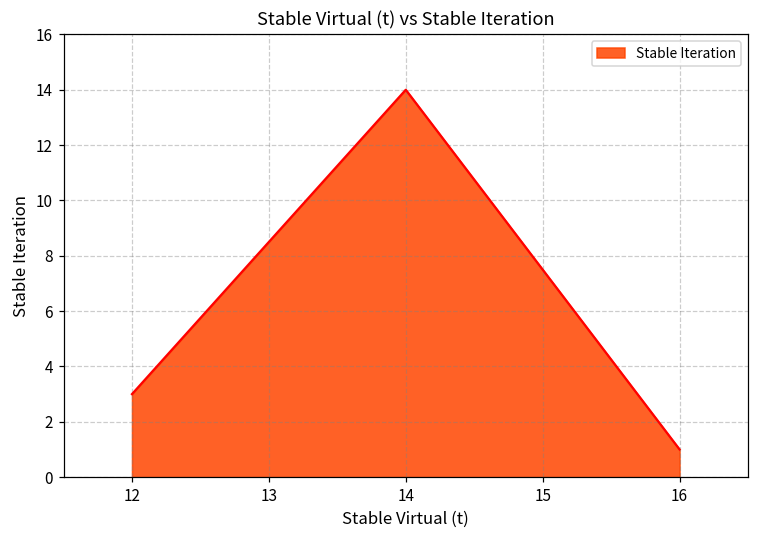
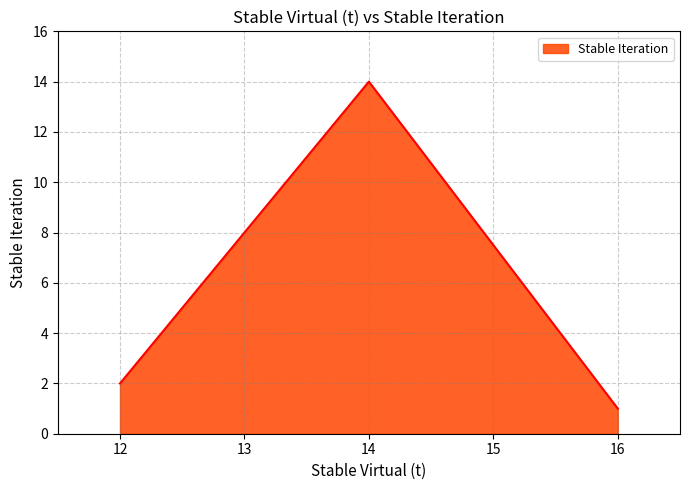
12: 3 -> 2
